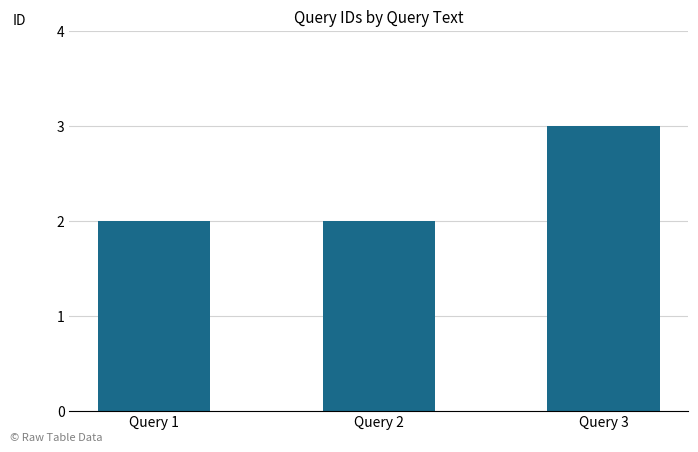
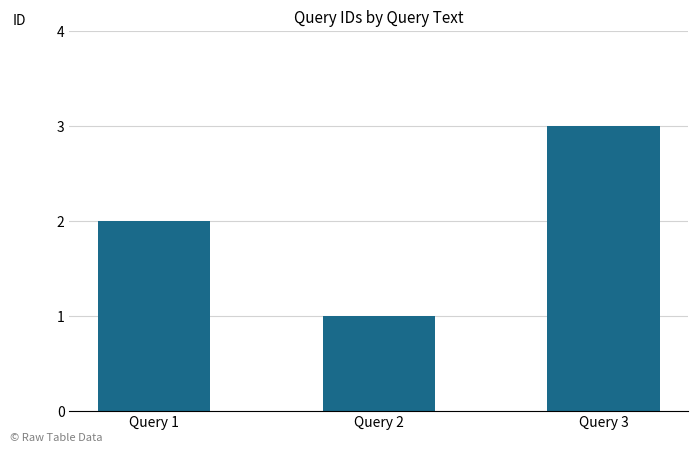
Query 2: 2 -> 1
